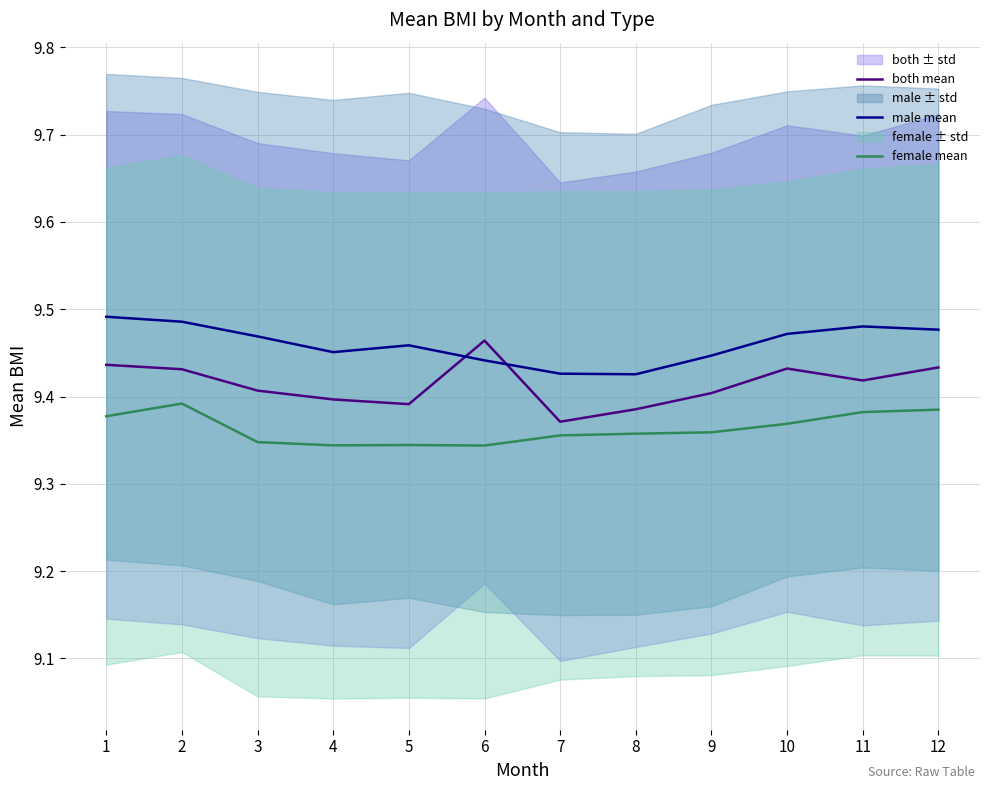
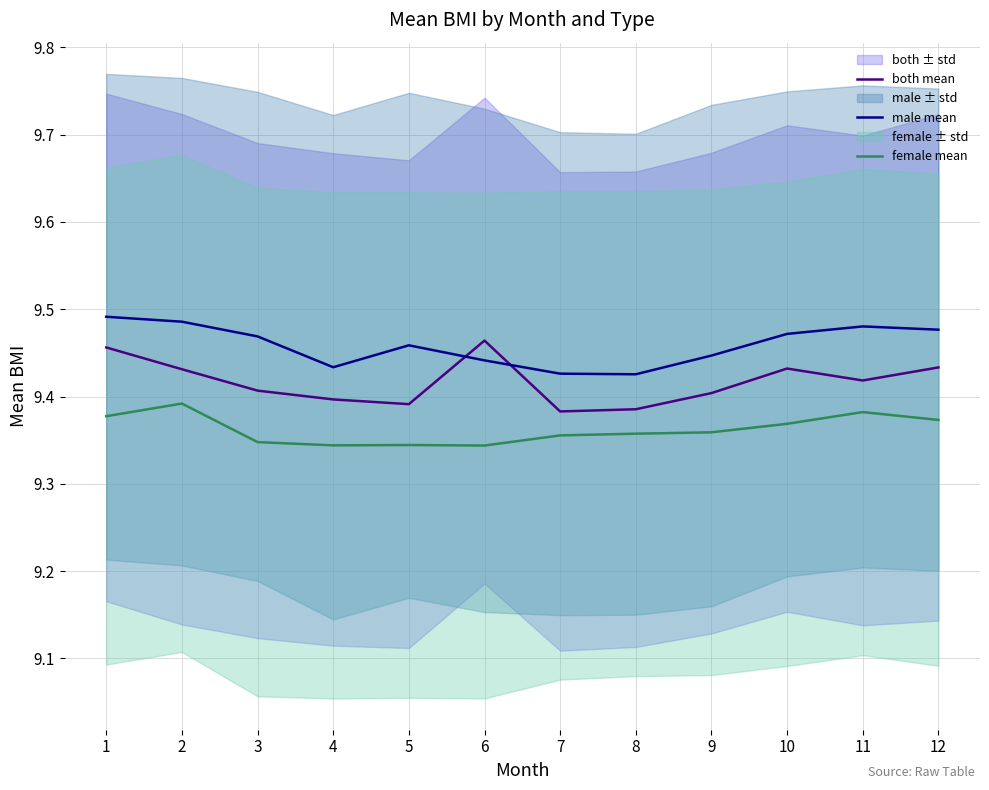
both mean, 1: 9.44 -> 9.46
male mean, 4: 9.45 -> 9.43
both mean, 7: 9.37 -> 9.38
female mean, 12: 9.38 -> 9.37
